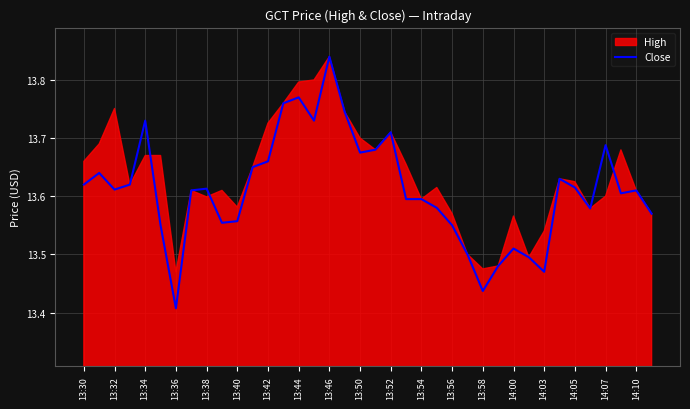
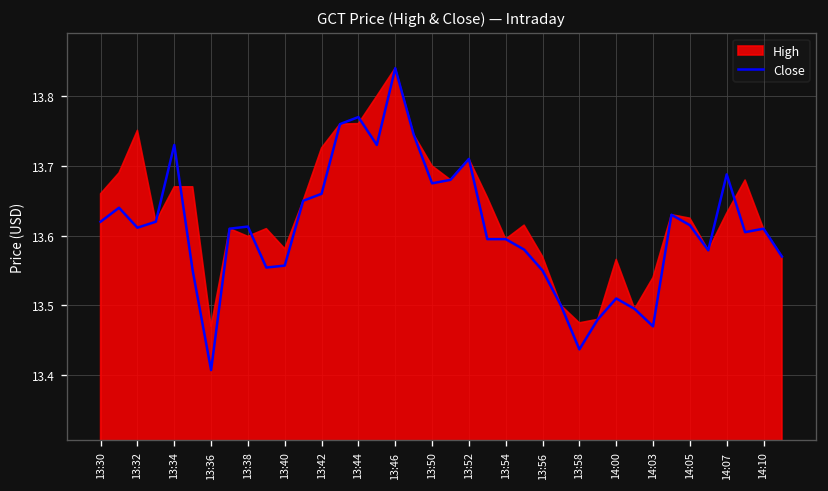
High, 13:44: 13.80 -> 13.76
High, 14:07: 13.60 -> 13.63
